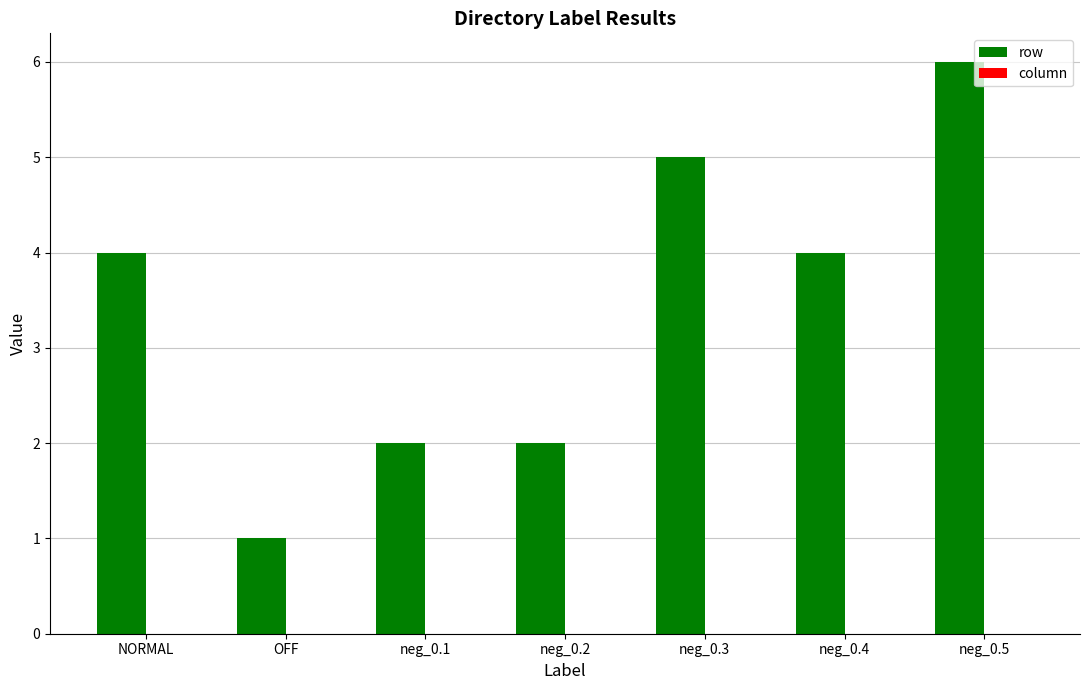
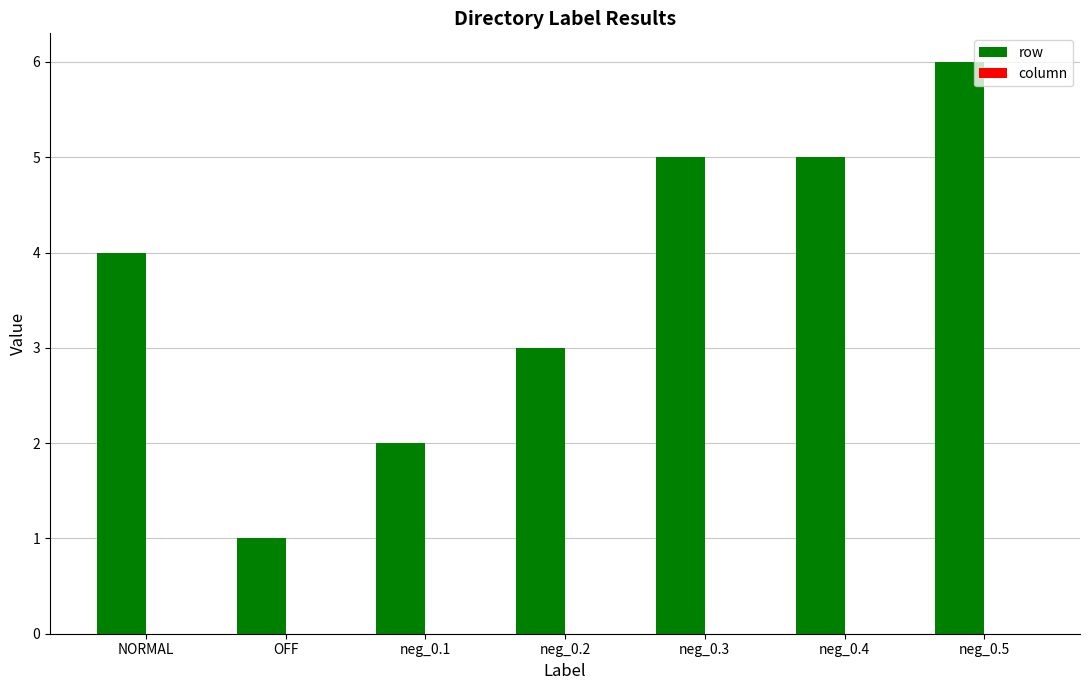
row, neg_0.2: 2 -> 3
row, neg_0.4: 4 -> 5
